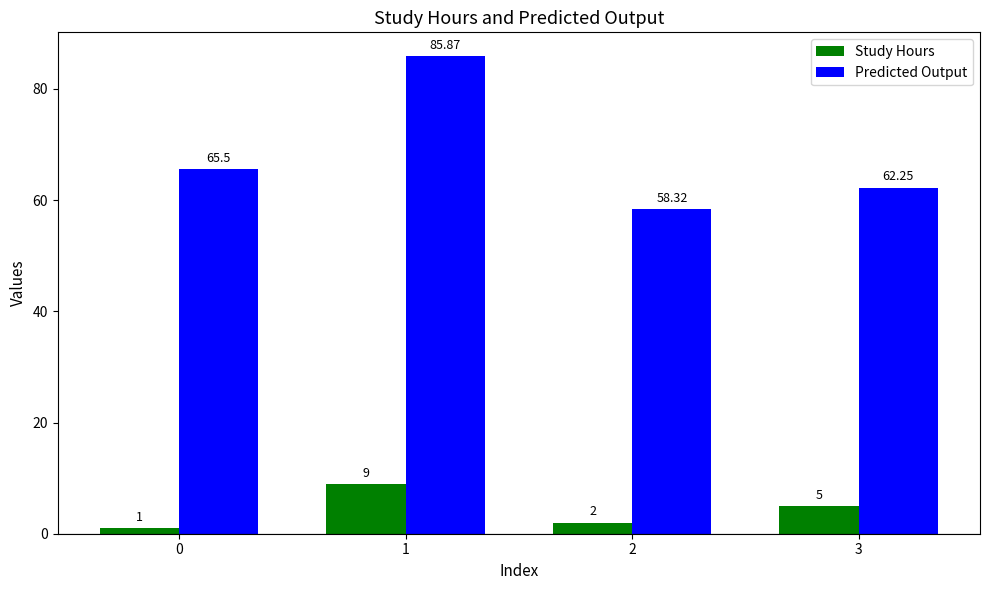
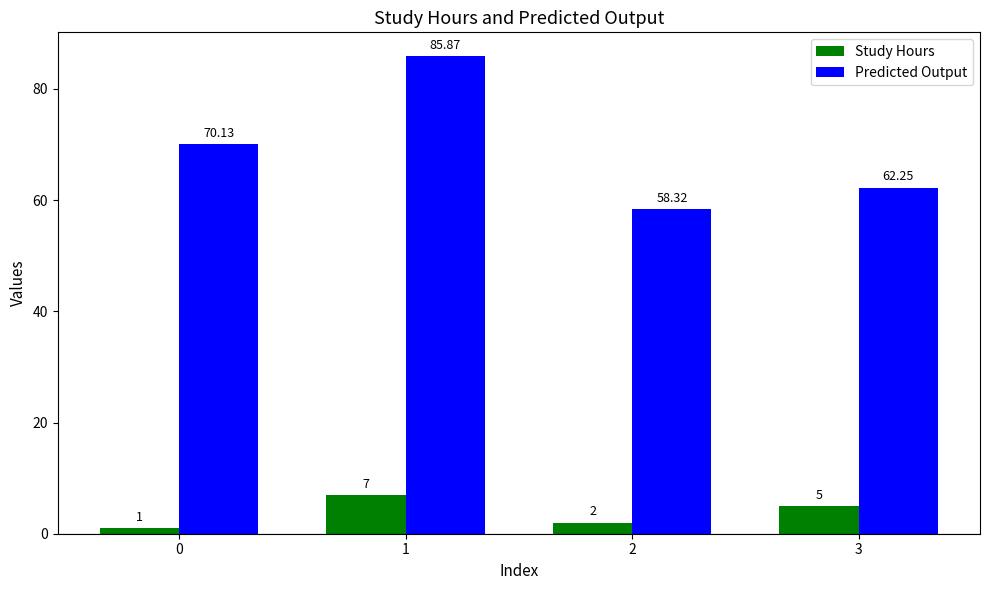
Predicted Output, 0: 65.5 -> 70.13
Study Hours, 1: 9 -> 7
